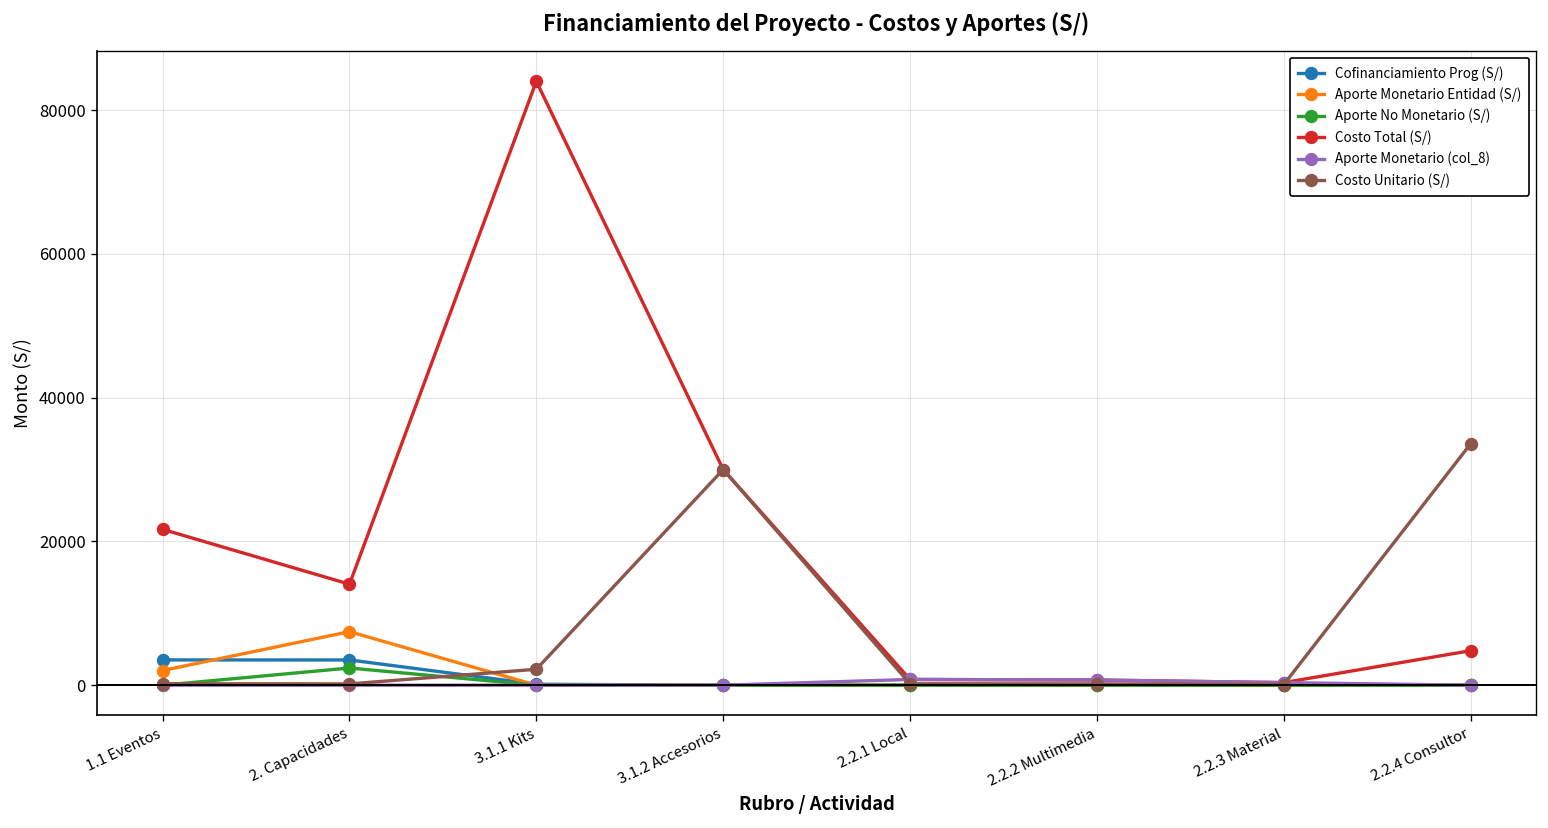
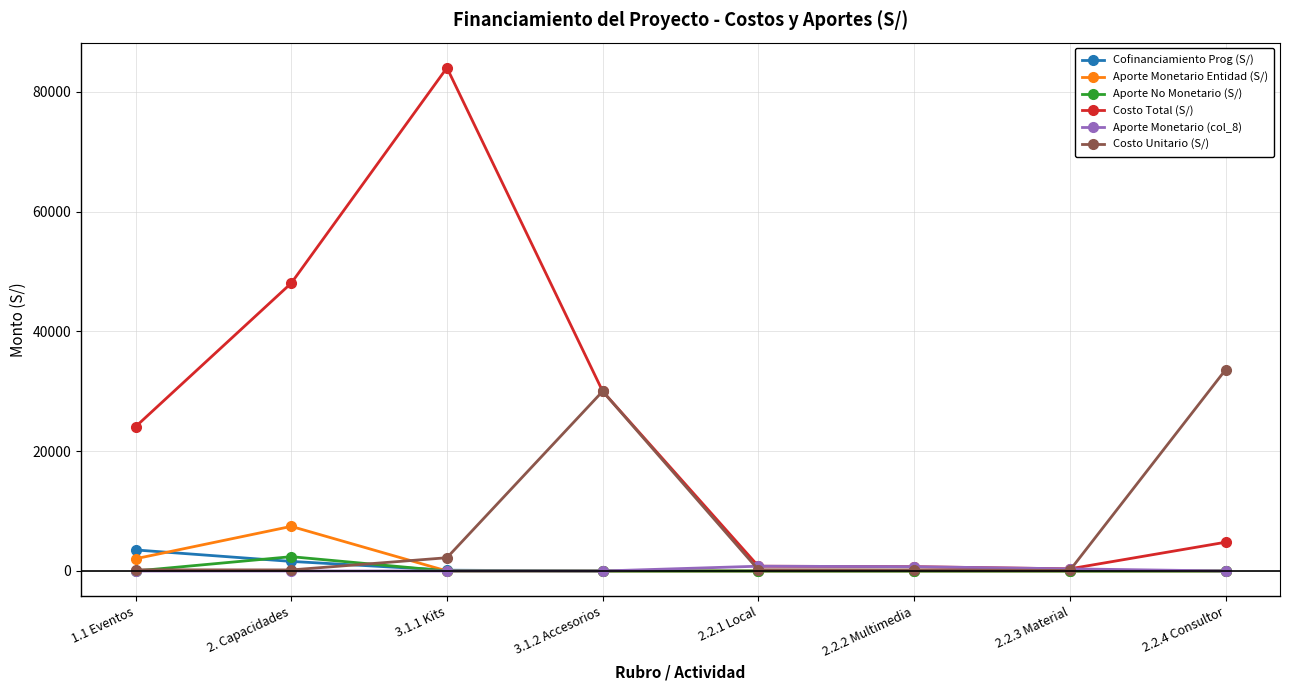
Costo Total (S/), 1.1 Eventos: 22000 -> 24000
Cofinanciamiento Prog (S/), 2. Capacidades: 4000 -> 2000
Costo Total (S/), 2. Capacidades: 14000 -> 48000
